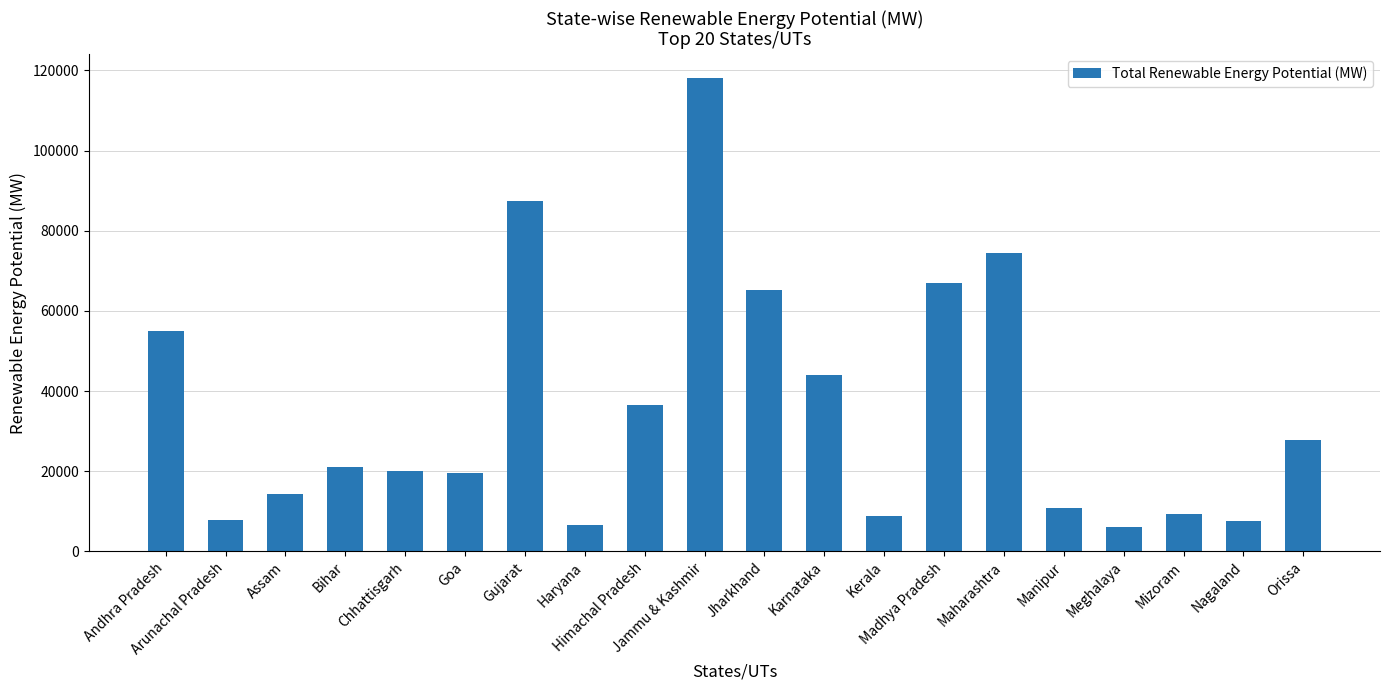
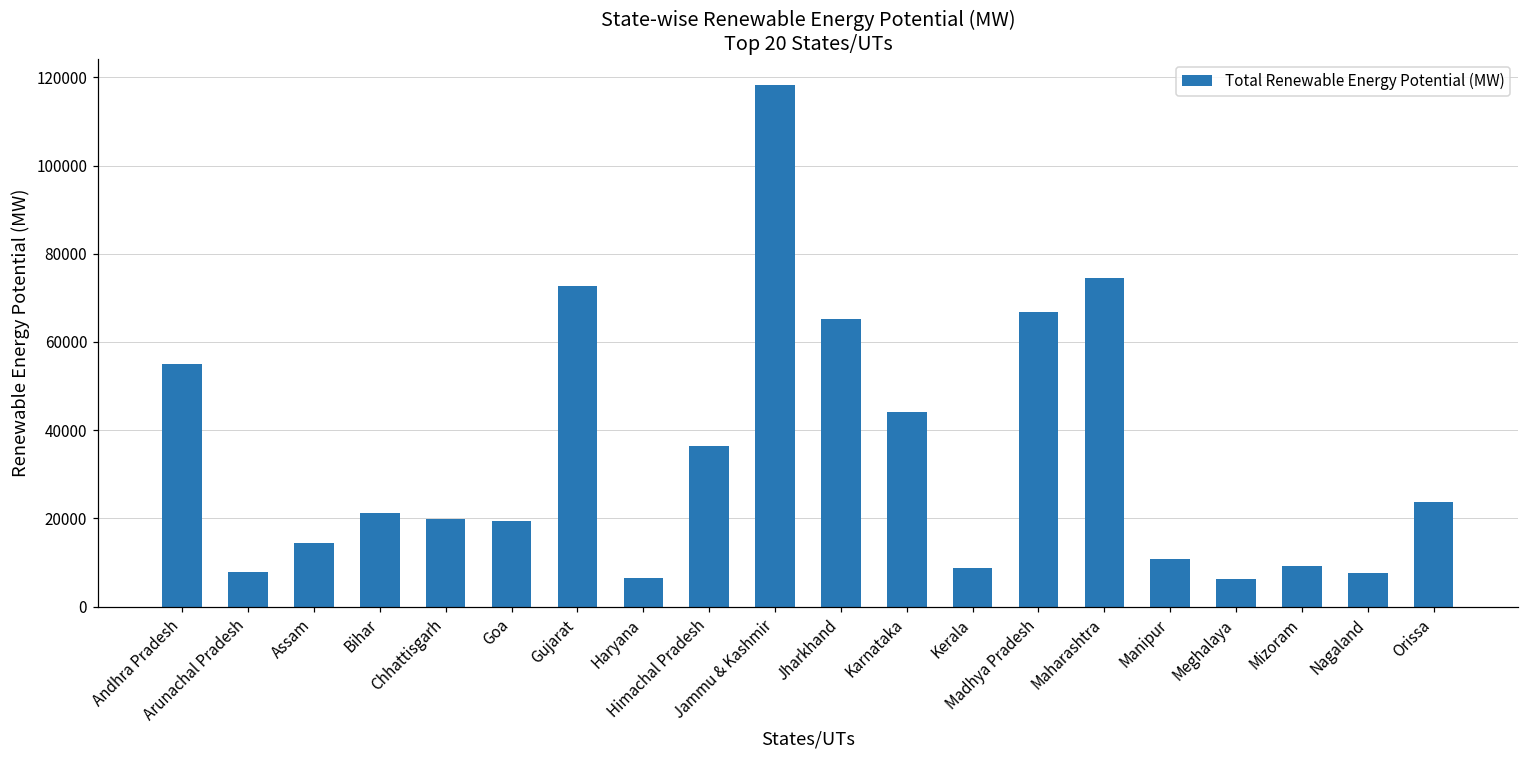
Gujarat: 87000 -> 73000
Orissa: 28000 -> 24000
